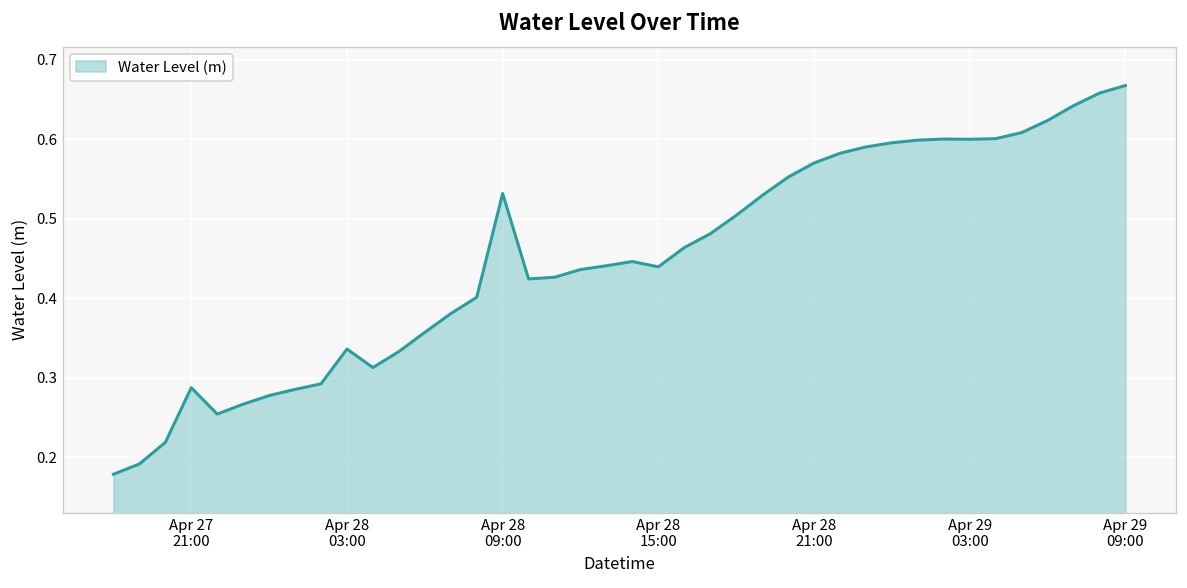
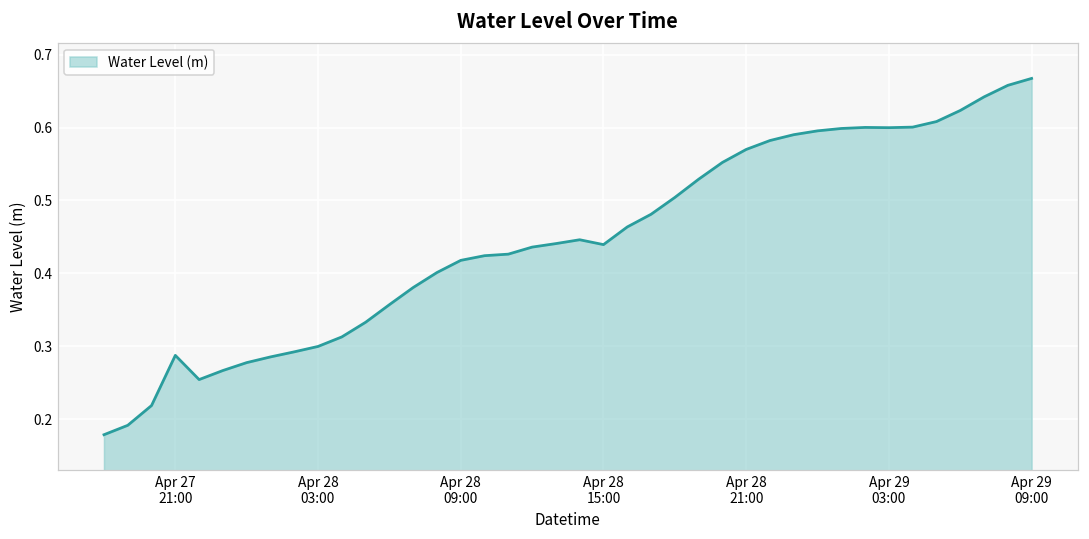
Apr 28 03:00: 0.34 -> 0.30
Apr 28 09:00: 0.53 -> 0.42
